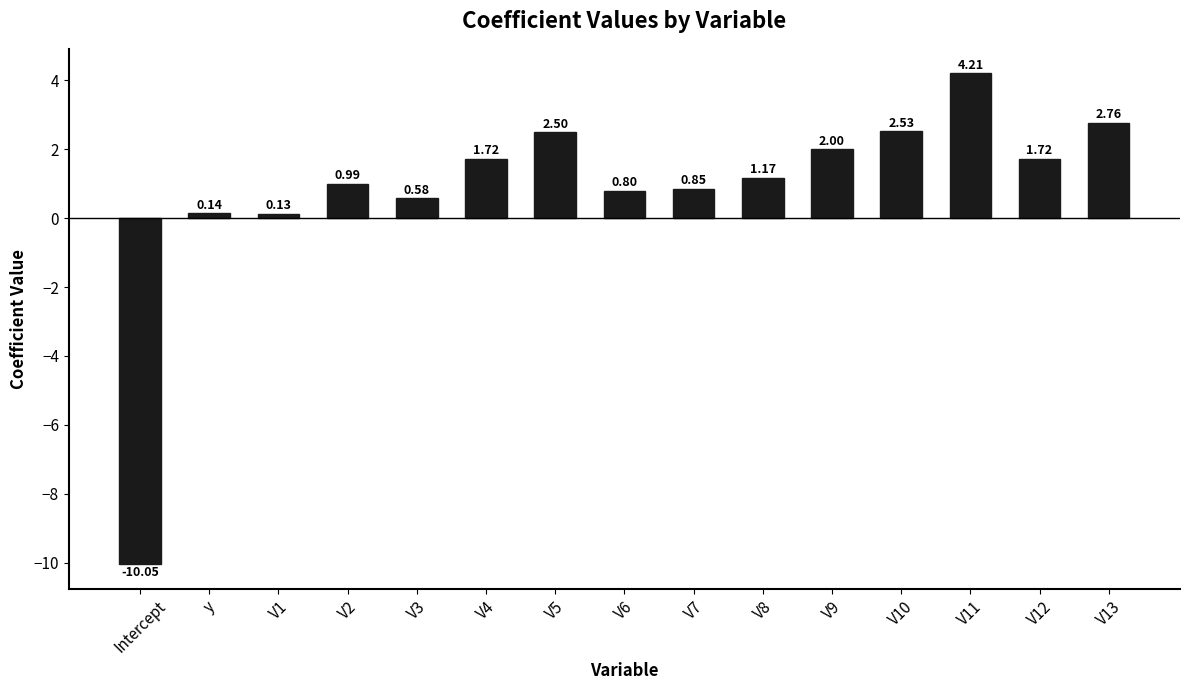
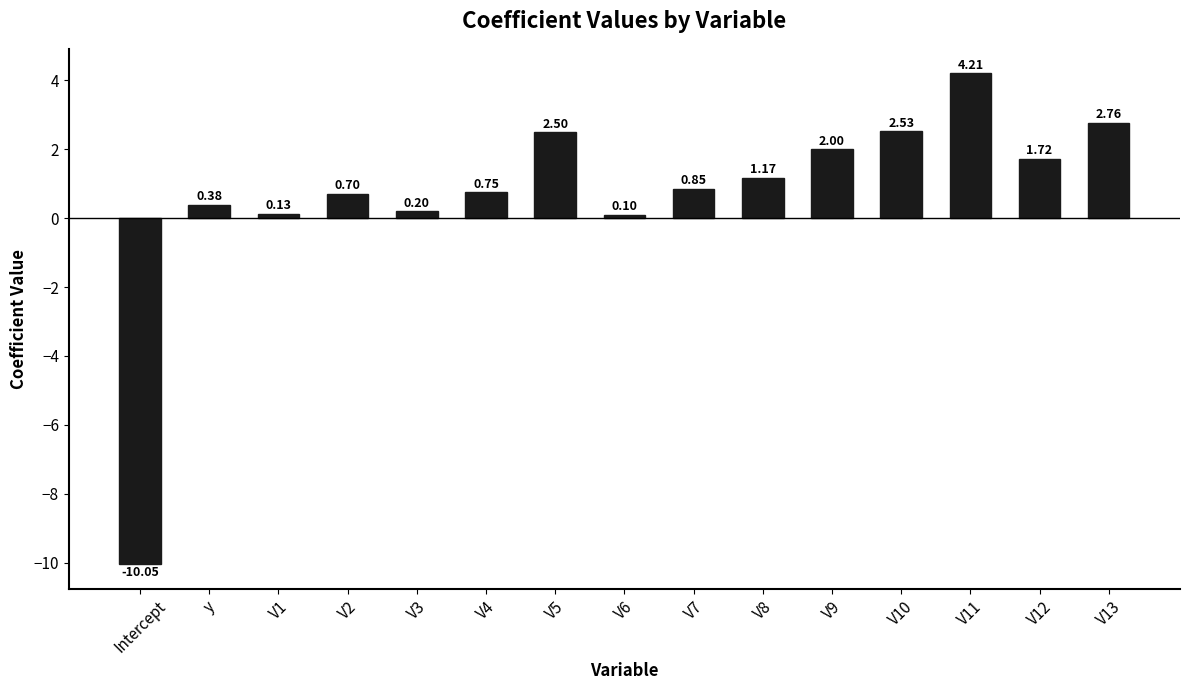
y: 0.14 -> 0.38
V2: 0.99 -> 0.70
V3: 0.58 -> 0.20
V4: 1.72 -> 0.75
V6: 0.80 -> 0.10
